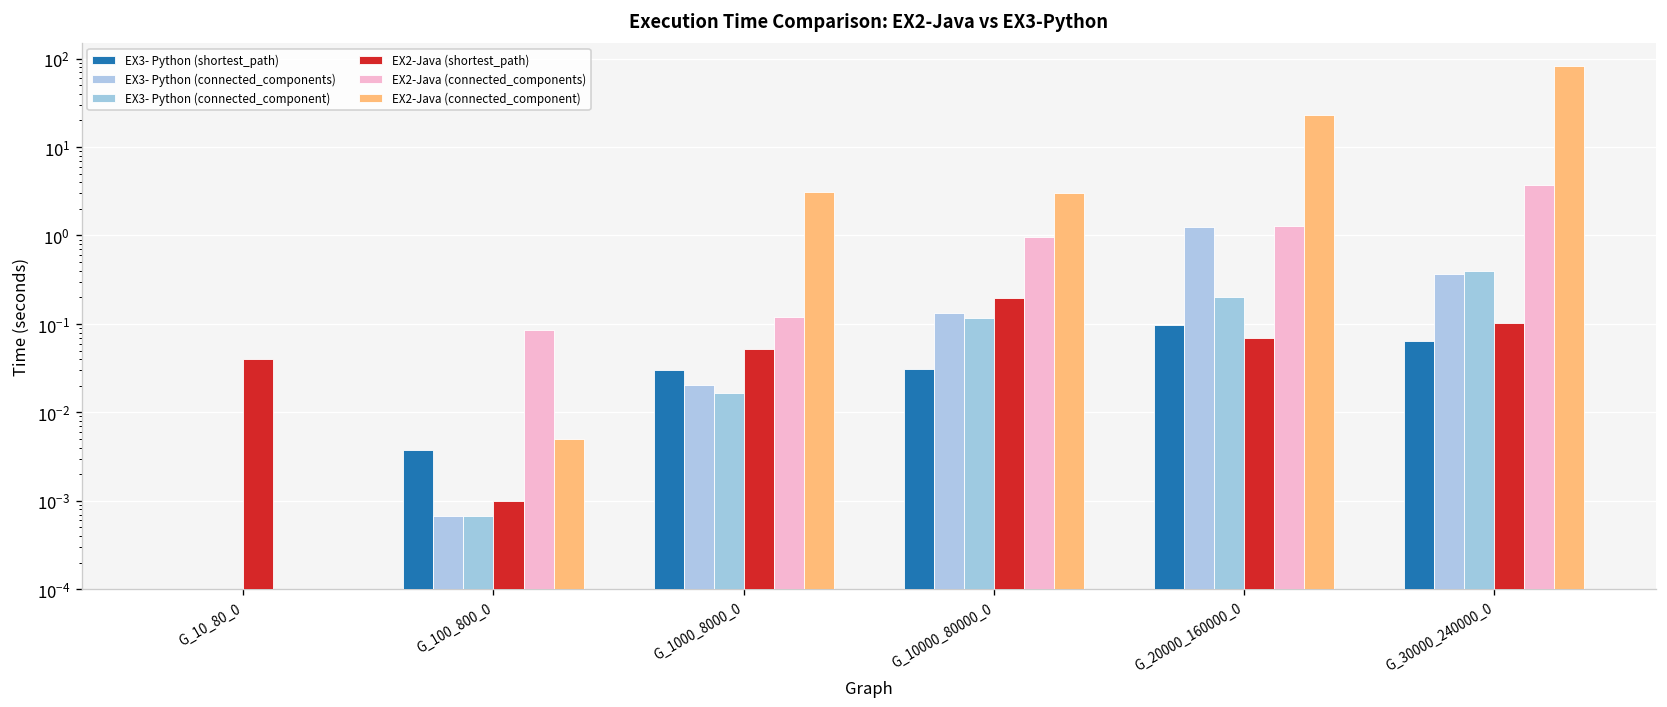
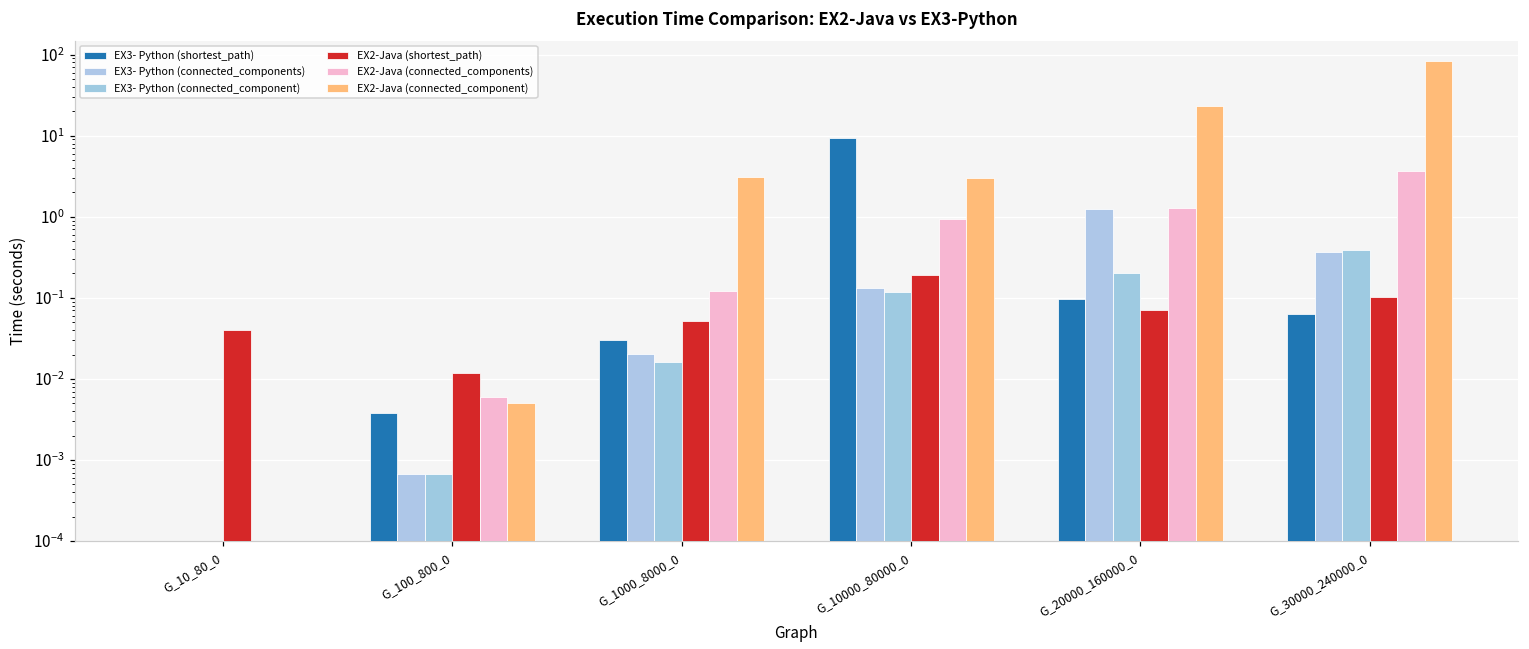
EX2-Java (shortest_path), G_100_800_0: 0.001 -> 0.012
EX2-Java (connected_components), G_100_800_0: 0.09 -> 0.006
EX3- Python (shortest_path), G_10000_80000_0: 0.031 -> 9
